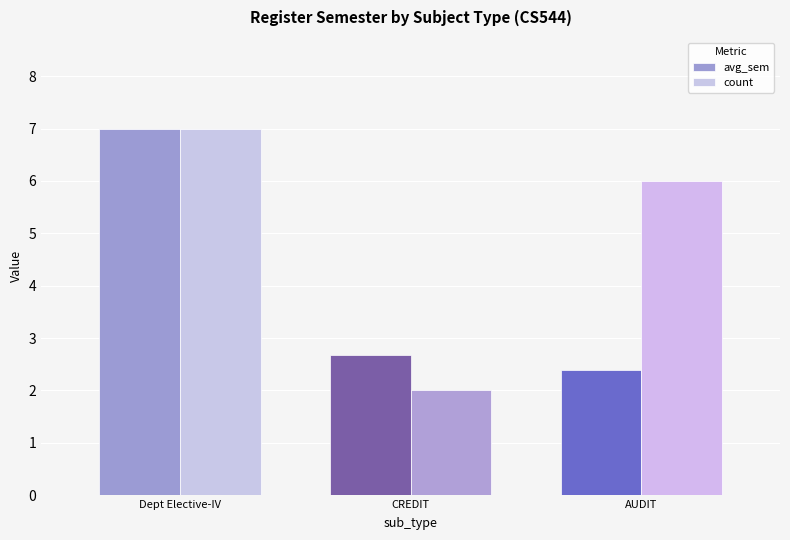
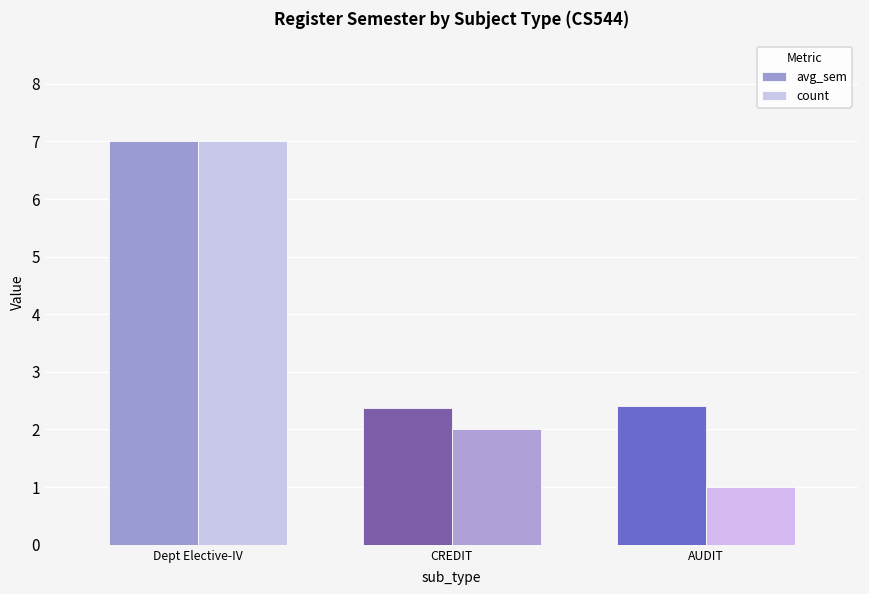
avg_sem, CREDIT: 2.7 -> 2.4
count, AUDIT: 6 -> 1
